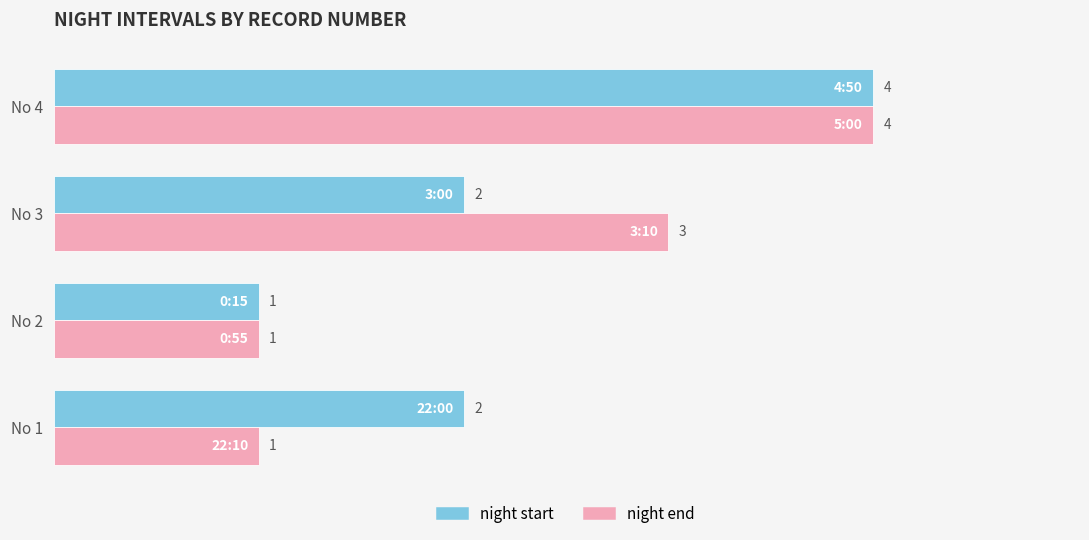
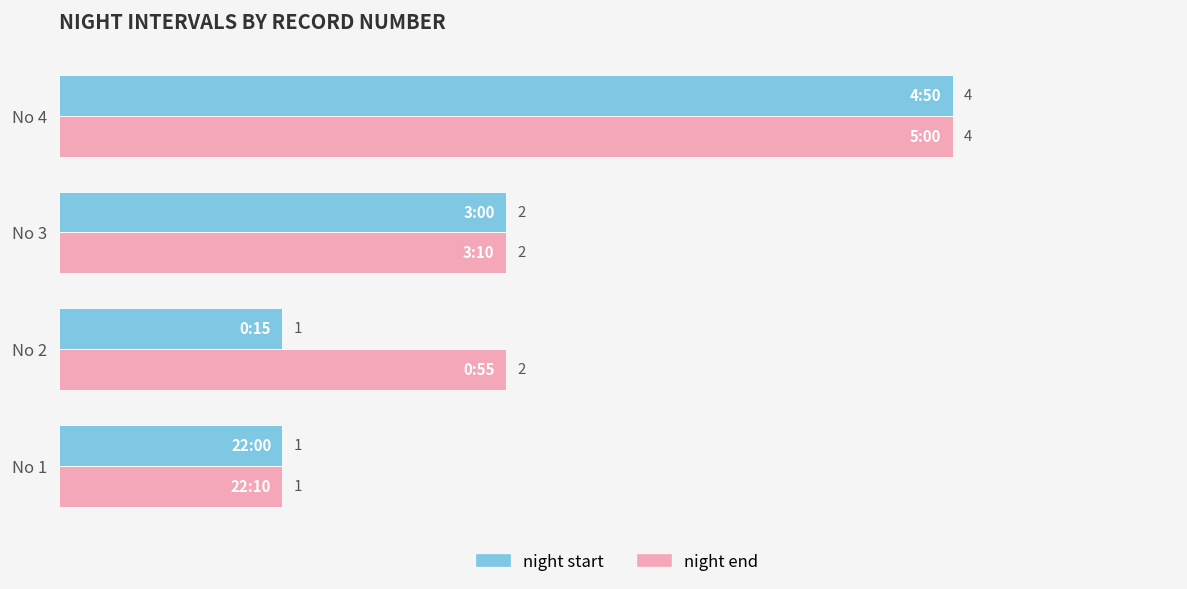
night end, No 3: 3 -> 2
night end, No 2: 1 -> 2
night start, No 1: 2 -> 1
